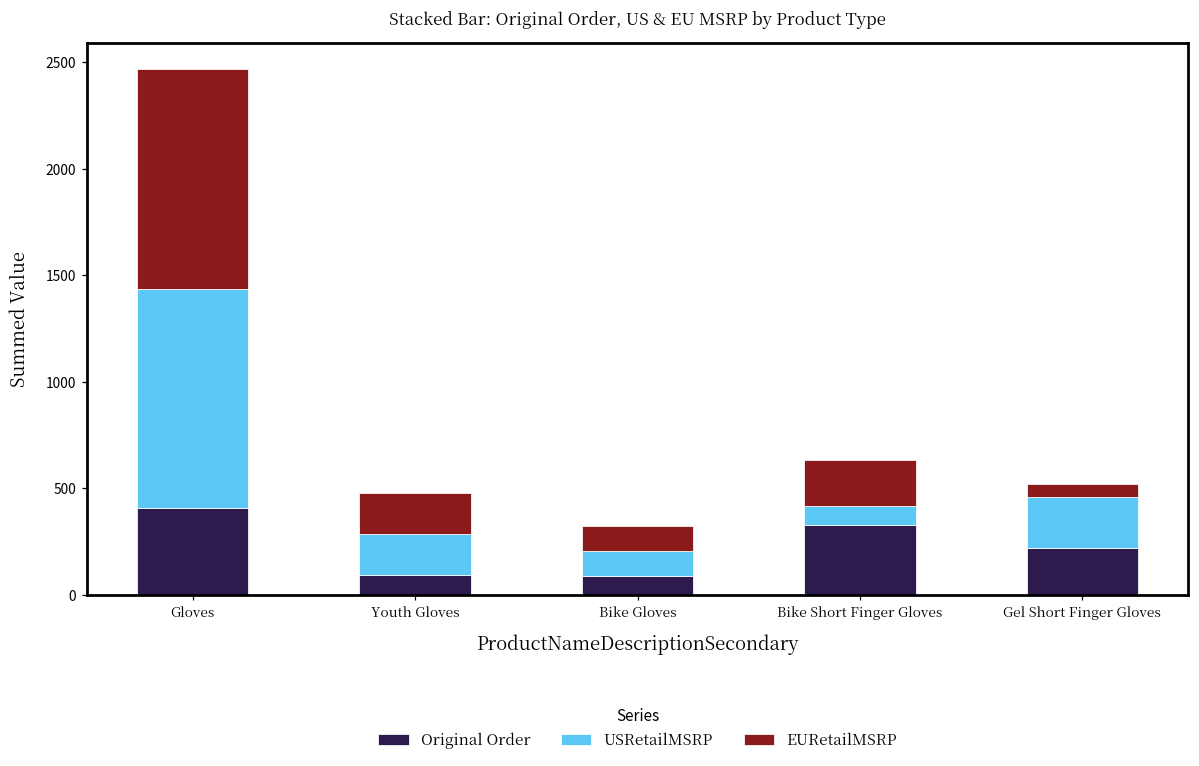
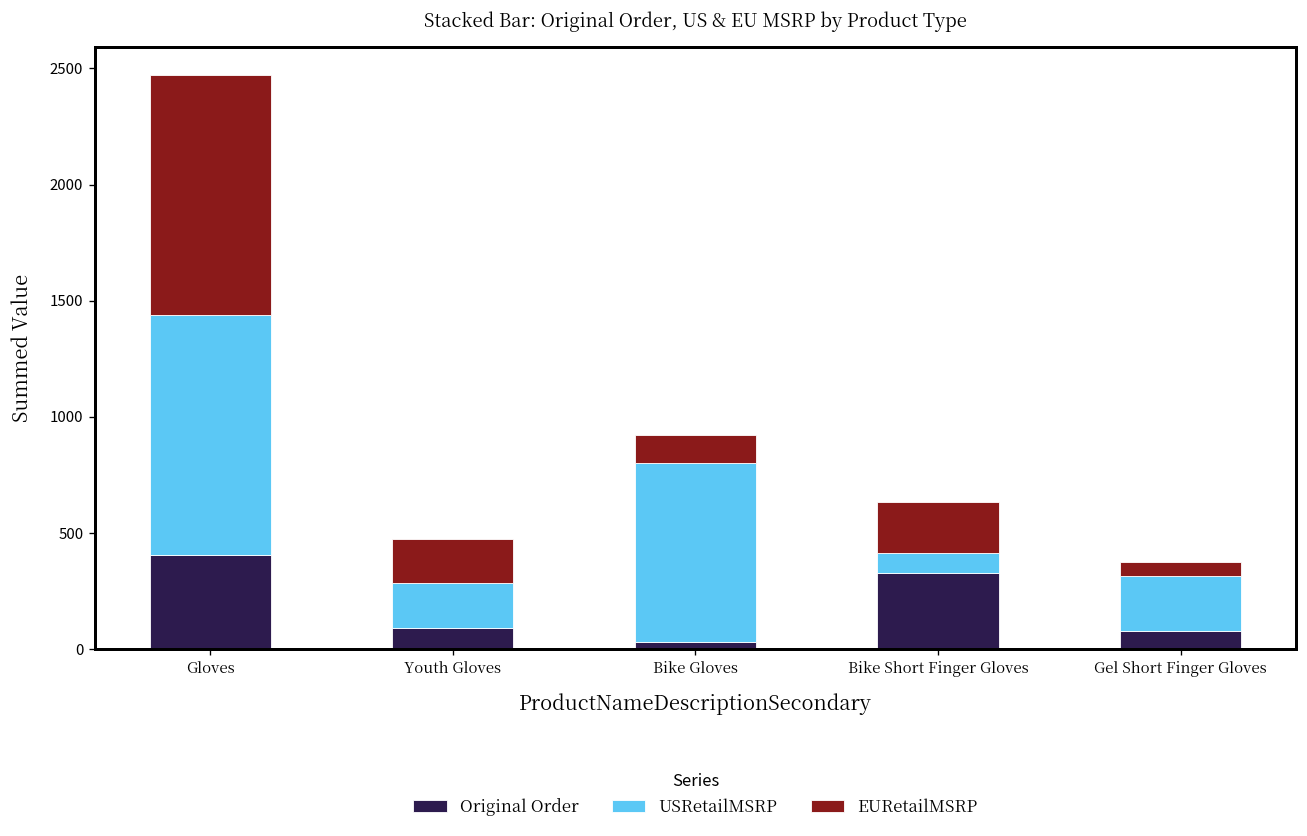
Original Order, Bike Gloves: 90 -> 30
USRetailMSRP, Bike Gloves: 120 -> 770
Original Order, Gel Short Finger Gloves: 220 -> 80
